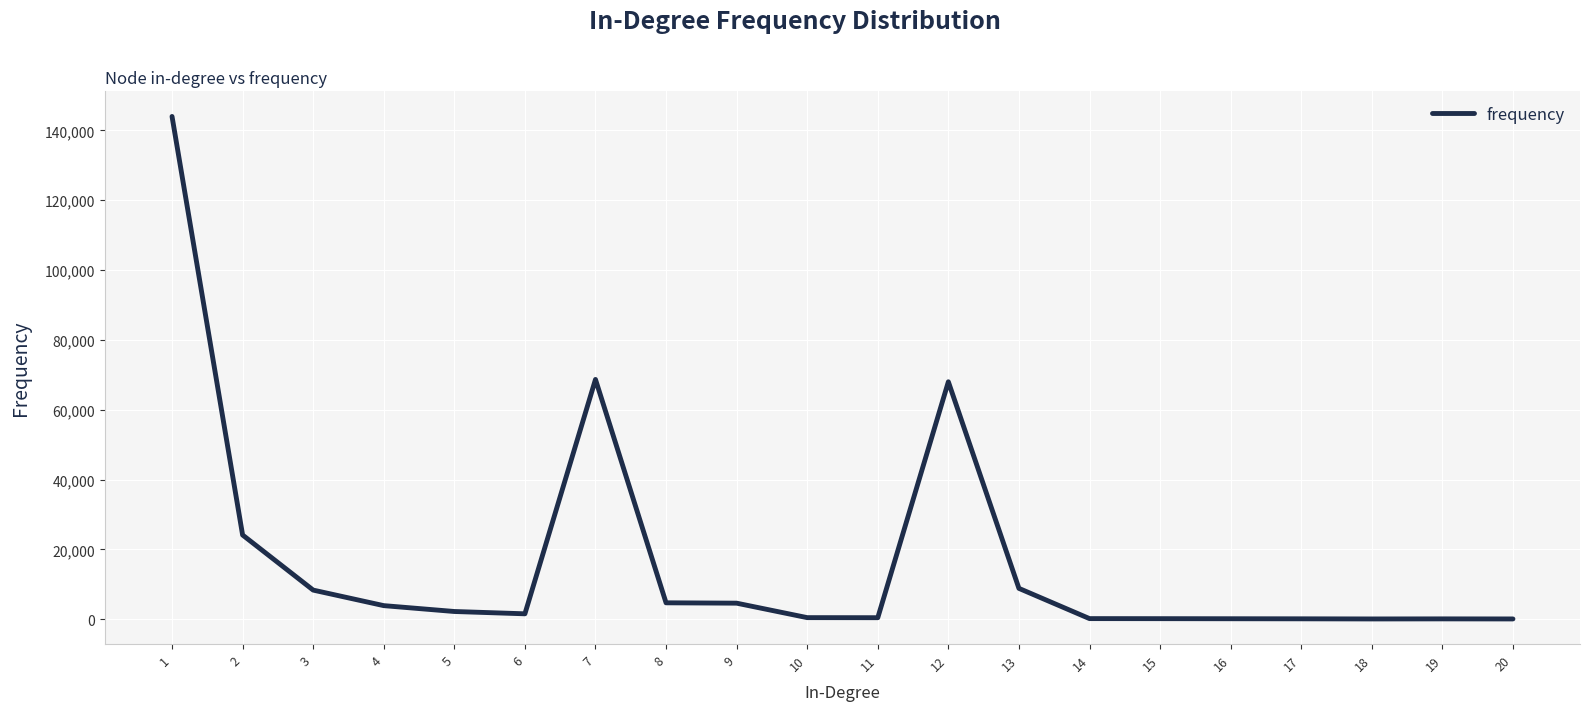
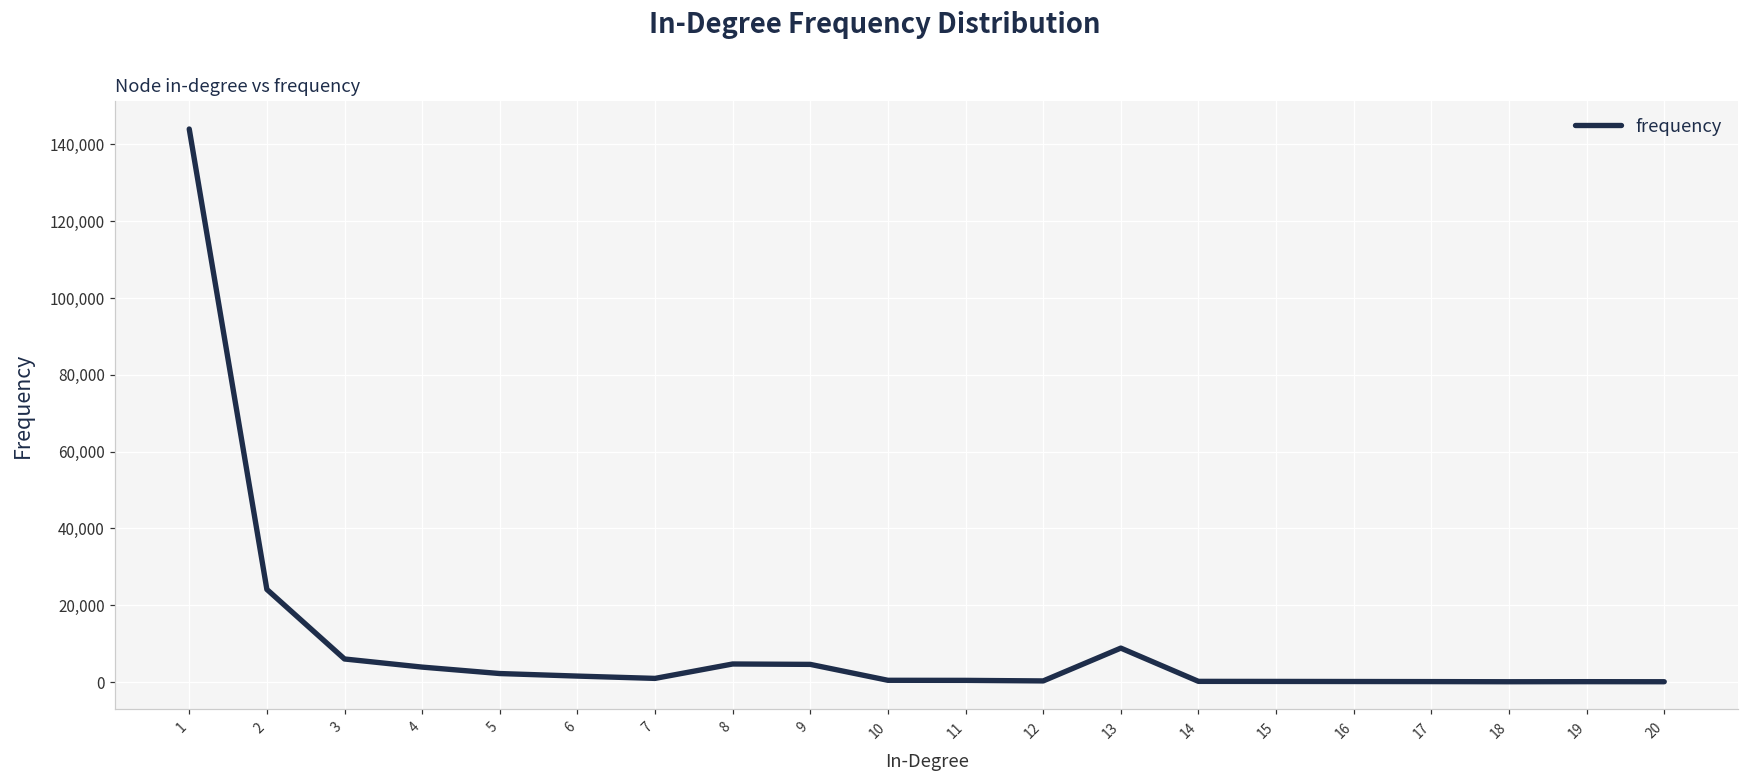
3: 8,000 -> 6,000
7: 69,000 -> 1,000
12: 68,000 -> 0
